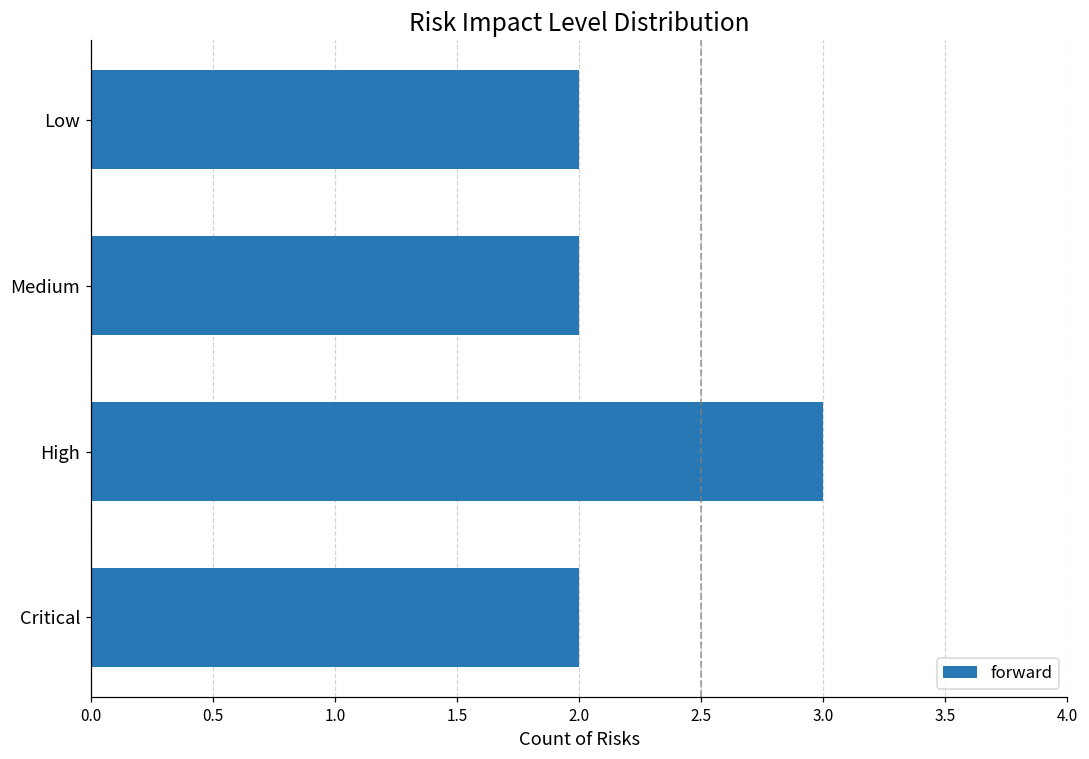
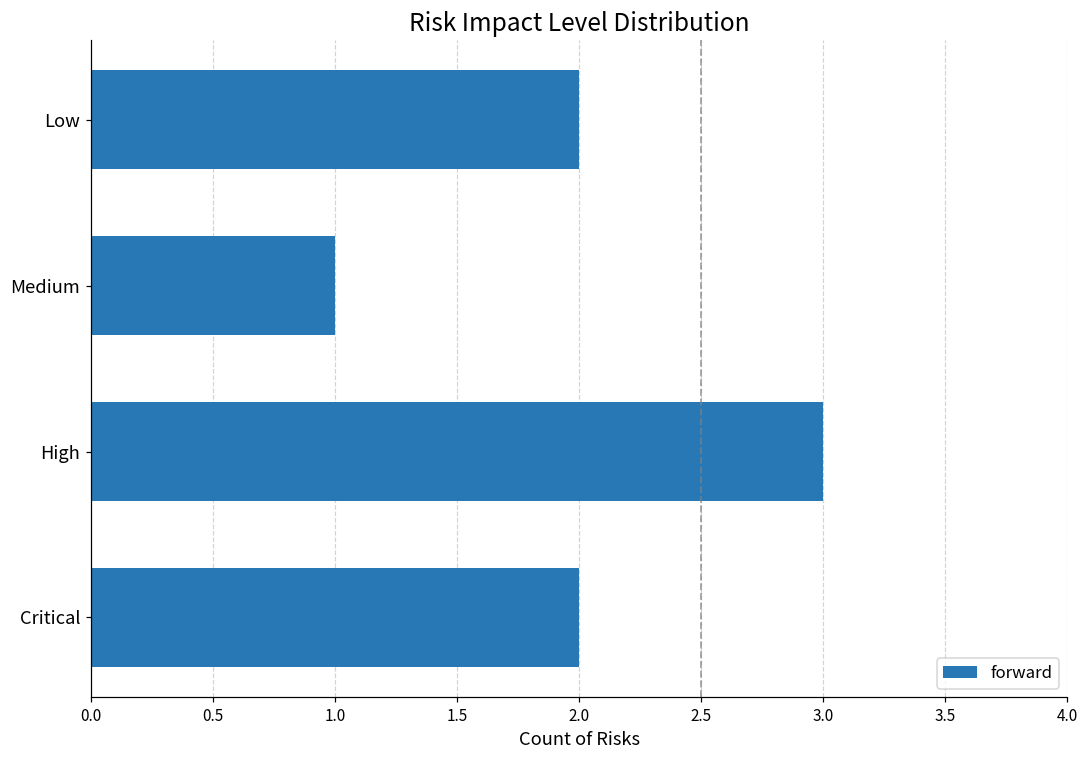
Medium: 2 -> 1
